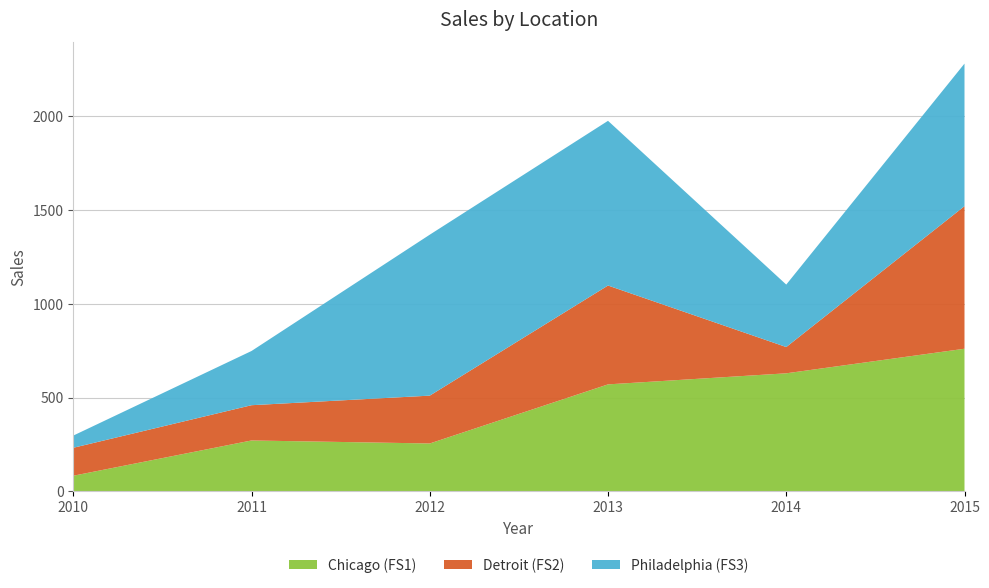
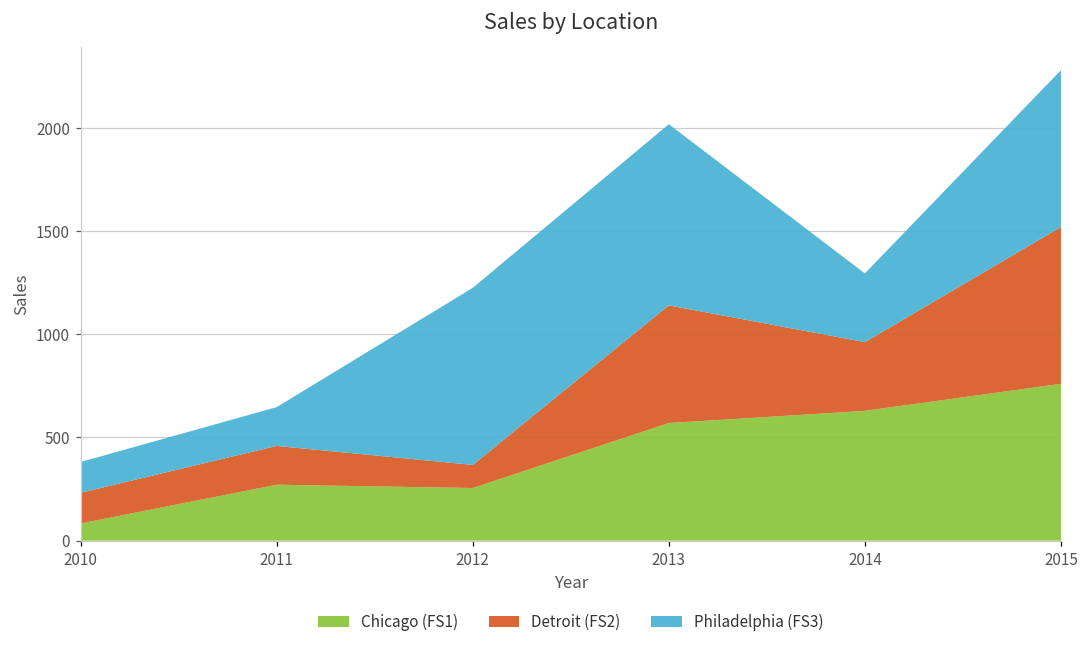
Philadelphia (FS3), 2010: 70 -> 150
Philadelphia (FS3), 2011: 290 -> 190
Detroit (FS2), 2012: 260 -> 110
Detroit (FS2), 2013: 530 -> 570
Detroit (FS2), 2014: 140 -> 330
